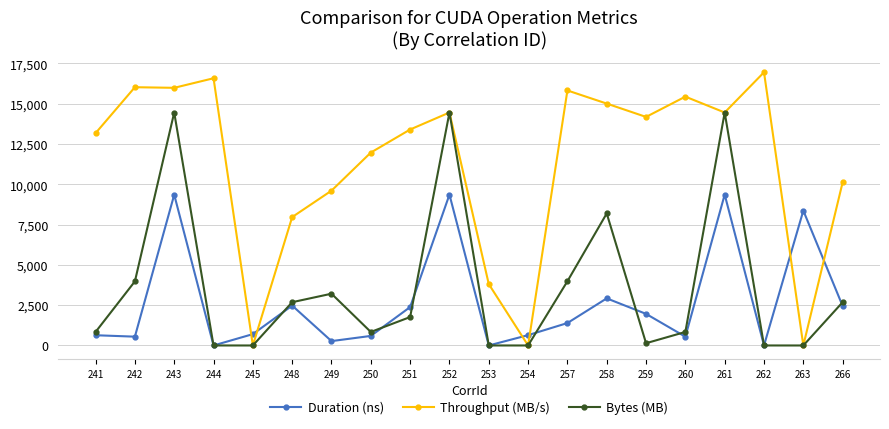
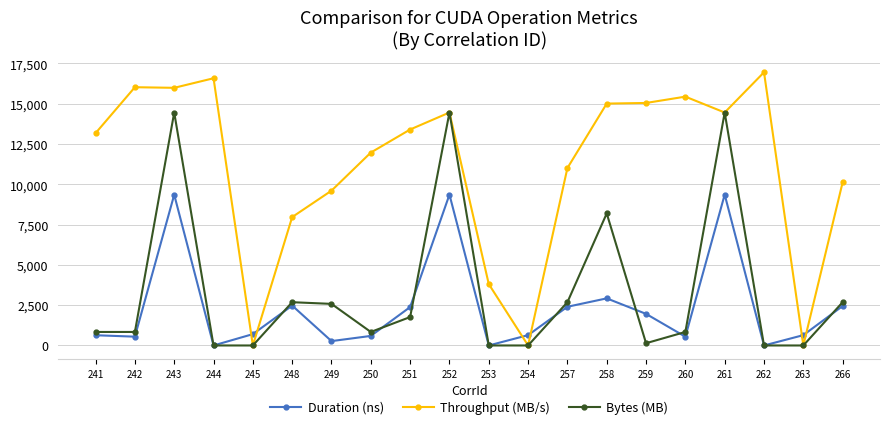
Bytes (MB), 242: 4,000 -> 800
Bytes (MB), 249: 3,200 -> 2,600
Duration (ns), 257: 1,400 -> 2,400
Throughput (MB/s), 257: 15,800 -> 11,000
Bytes (MB), 257: 4,000 -> 2,700
Throughput (MB/s), 259: 14,200 -> 15,000
Duration (ns), 263: 8,400 -> 600
